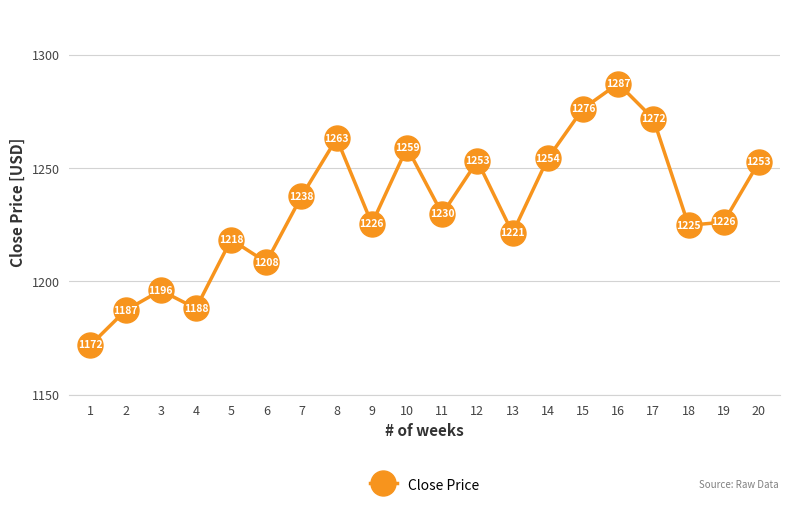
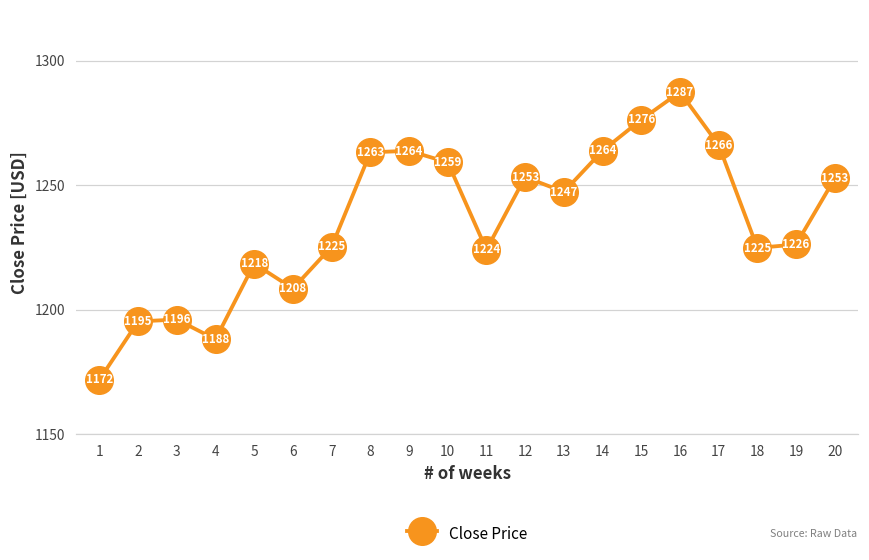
2: 1187 -> 1195
7: 1238 -> 1225
9: 1226 -> 1264
11: 1230 -> 1224
13: 1221 -> 1247
14: 1254 -> 1264
17: 1272 -> 1266
